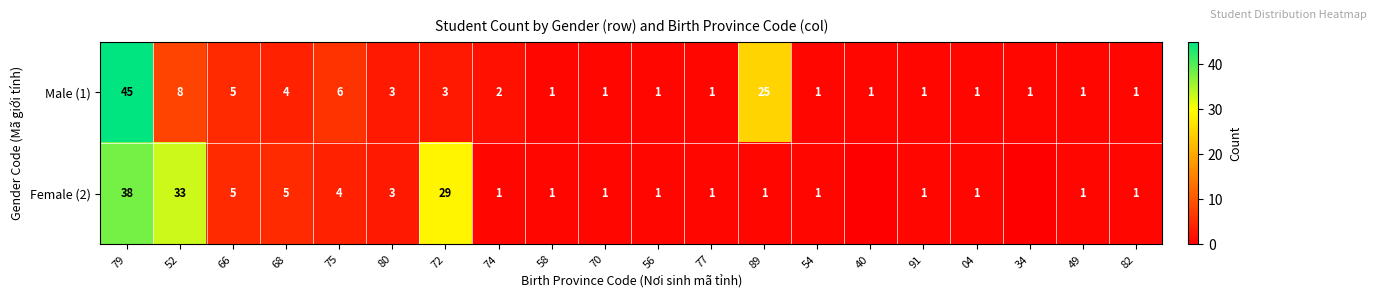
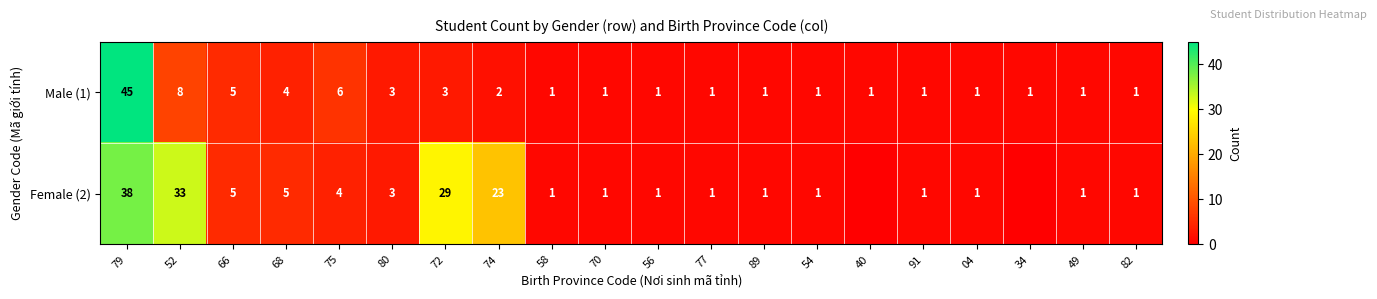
Male (1), 89: 25 -> 1
Female (2), 74: 1 -> 23
